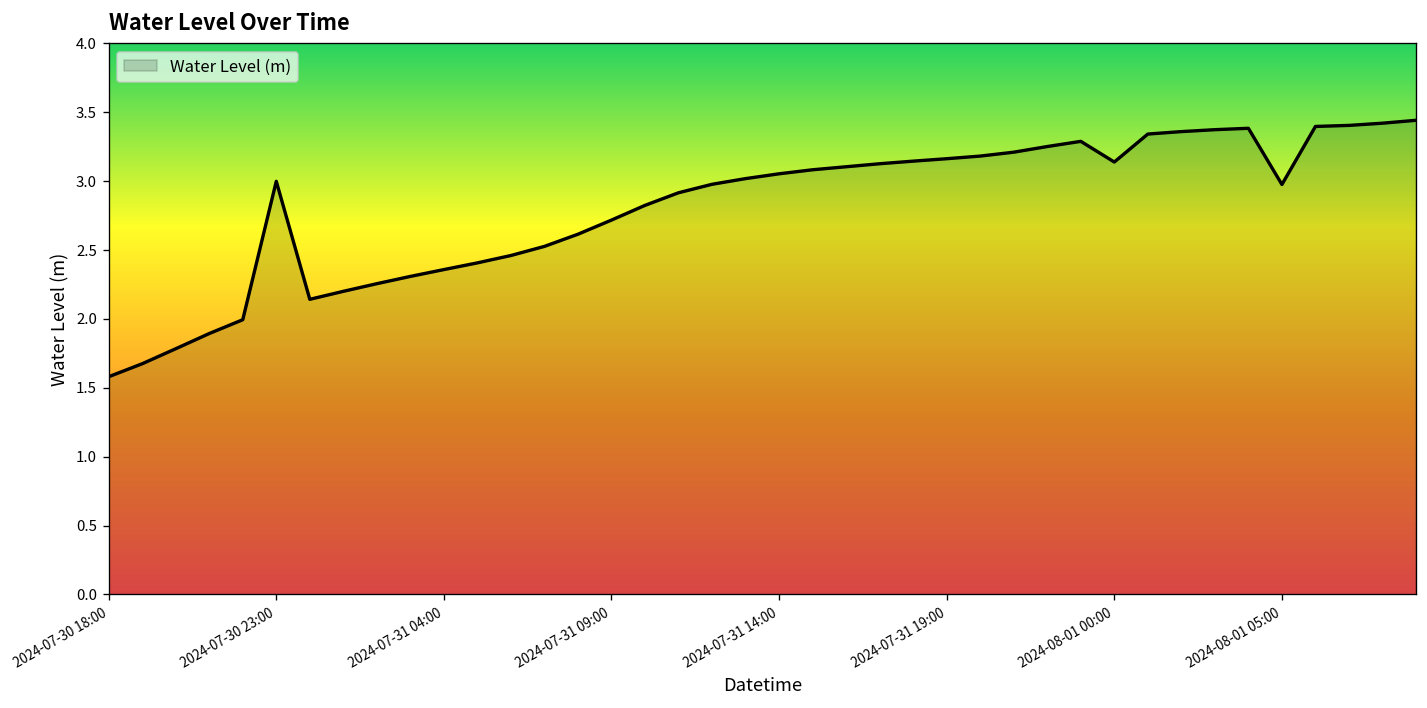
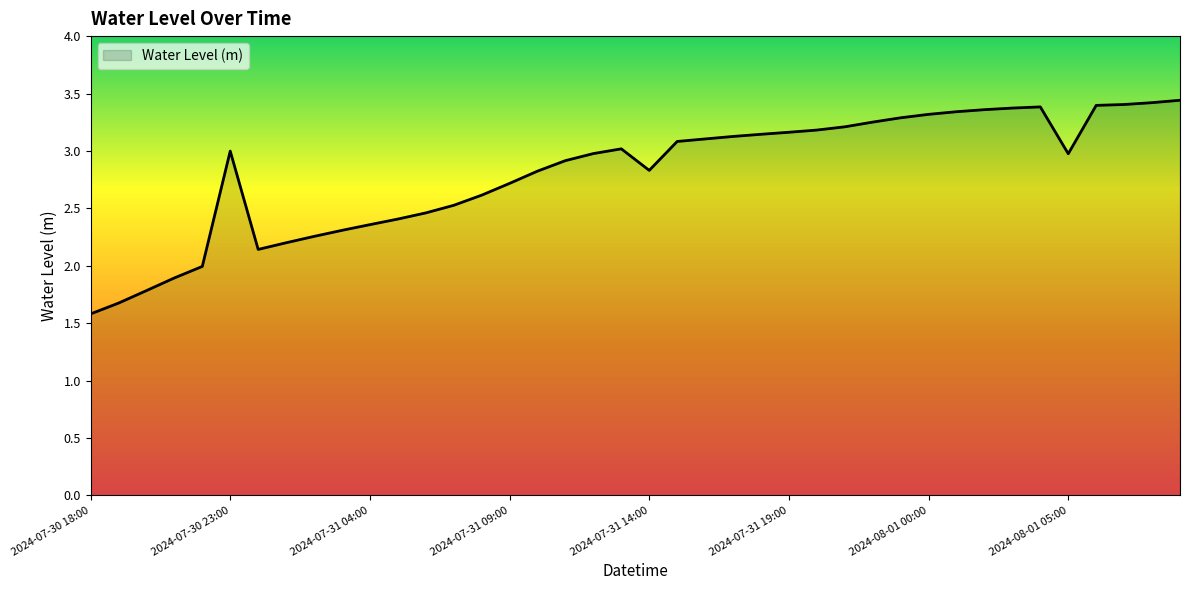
2024-07-31 14:00: 3.05 -> 2.83
2024-08-01 00:00: 3.14 -> 3.32
